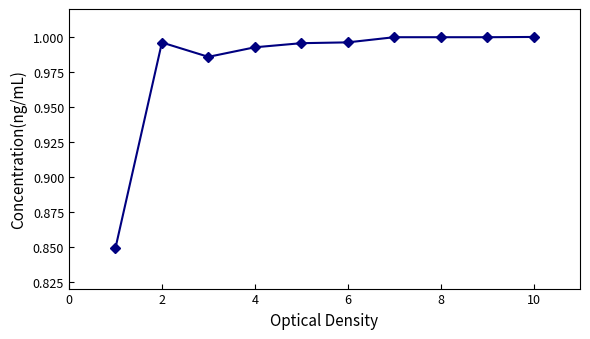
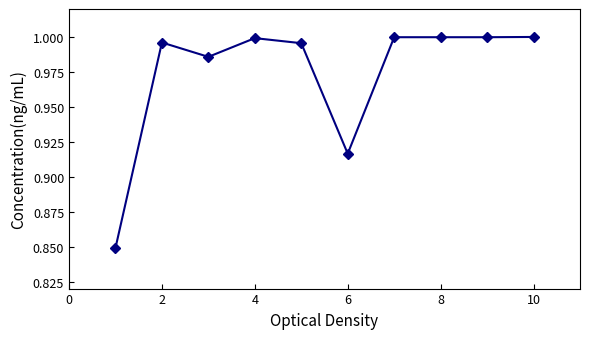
4: 0.993 -> 0.999
6: 0.996 -> 0.917
